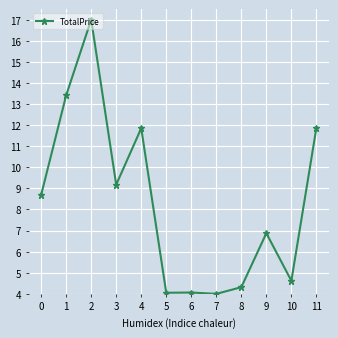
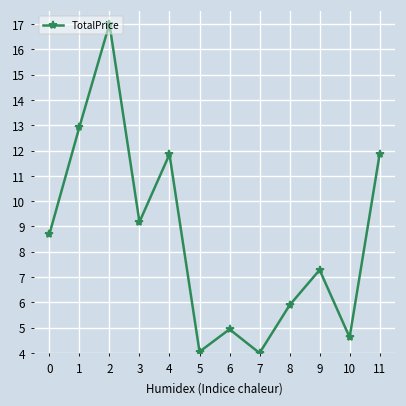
1: 13.4 -> 12.9
6: 4.1 -> 4.9
8: 4.3 -> 5.9
9: 6.9 -> 7.3
